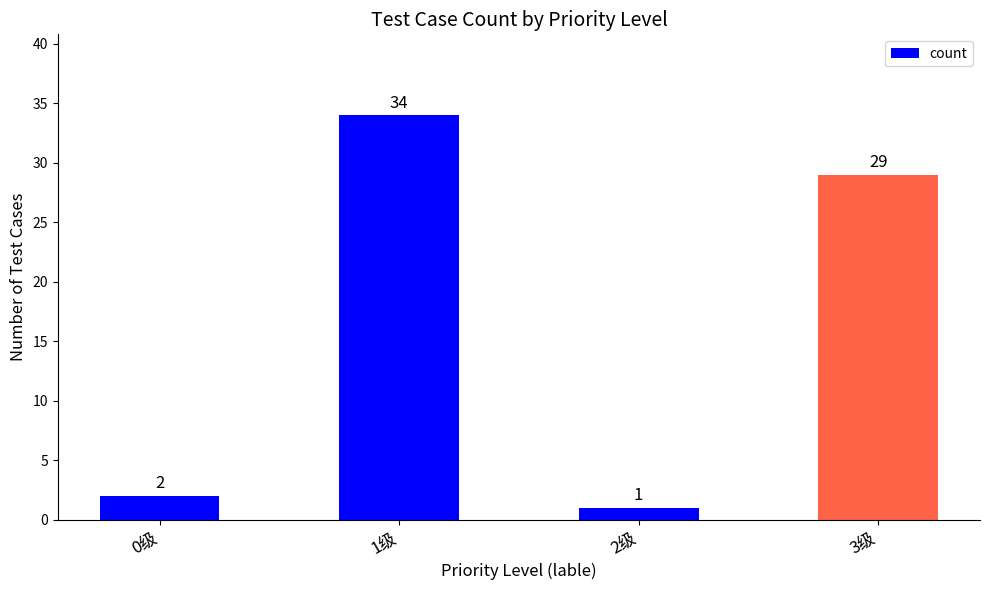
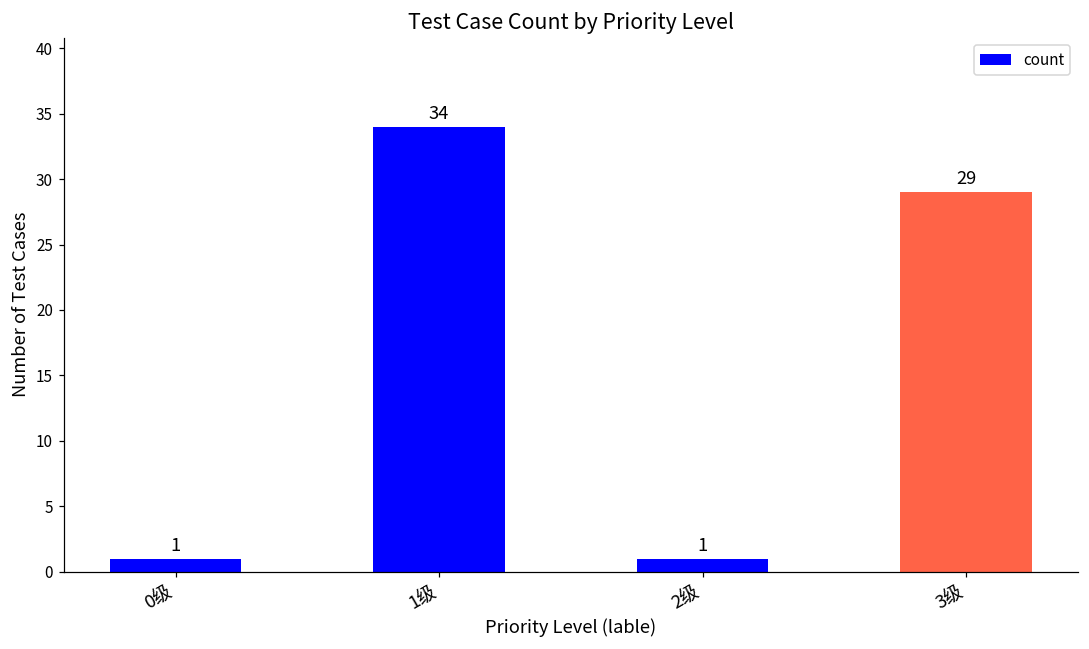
0级: 2 -> 1
